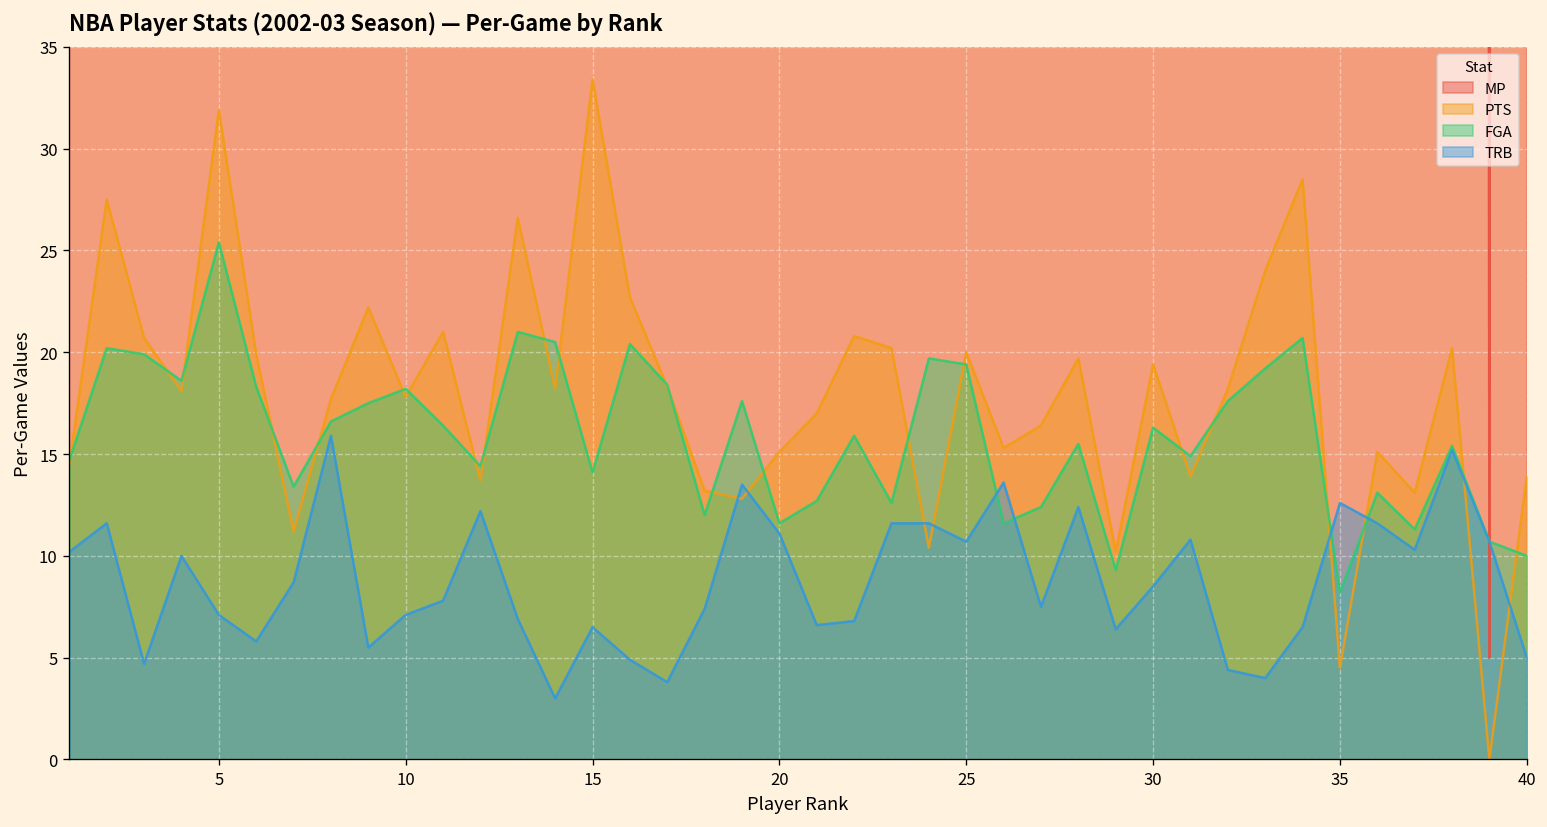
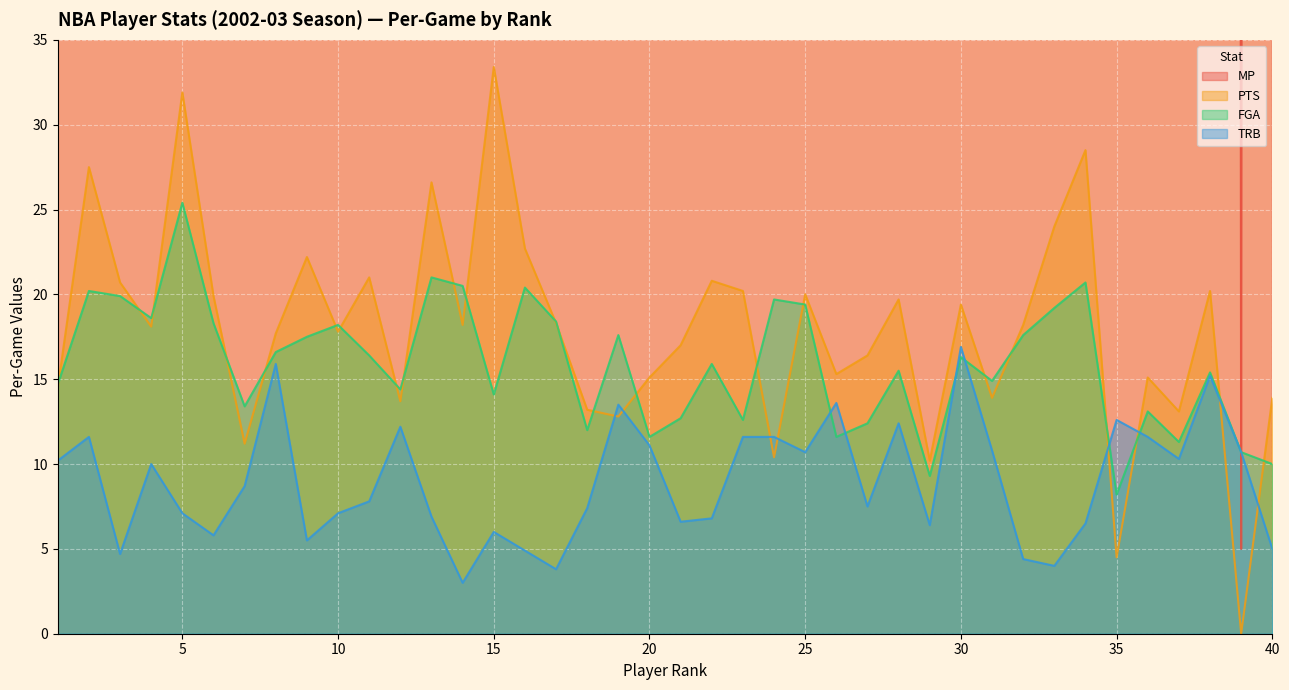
TRB, 15: 6.5 -> 6.0
TRB, 30: 8.5 -> 16.9
